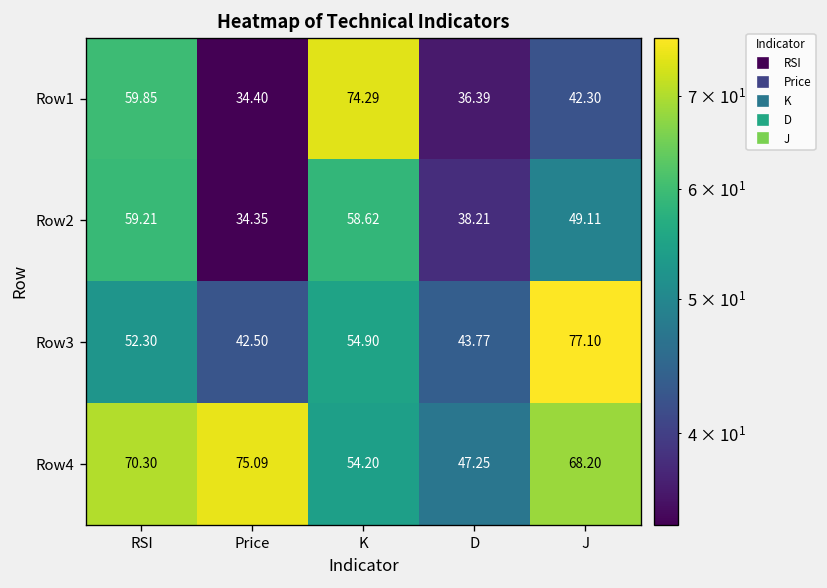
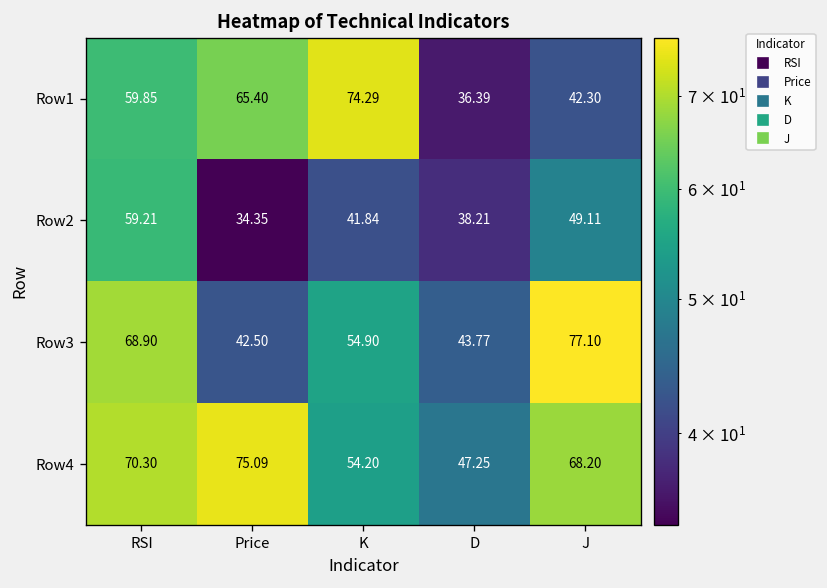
Row1, Price: 34.40 -> 65.40
Row2, K: 58.62 -> 41.84
Row3, RSI: 52.30 -> 68.90
